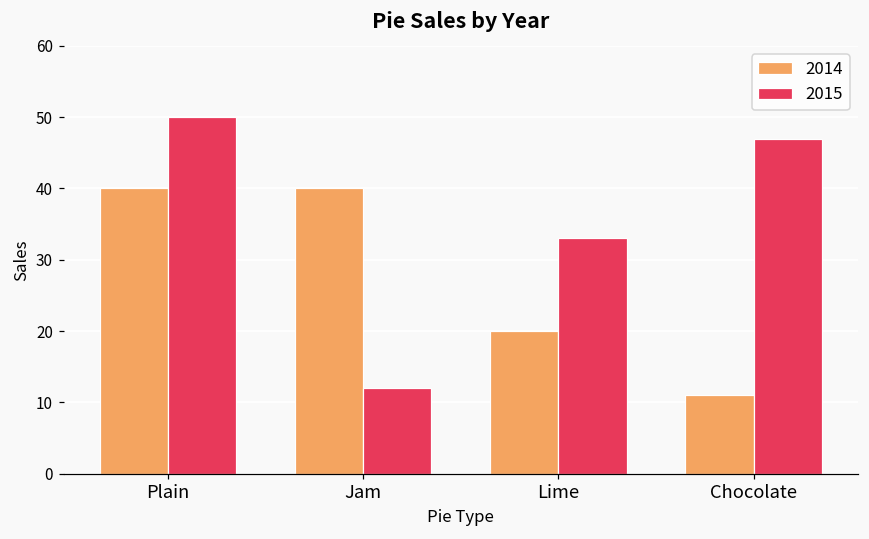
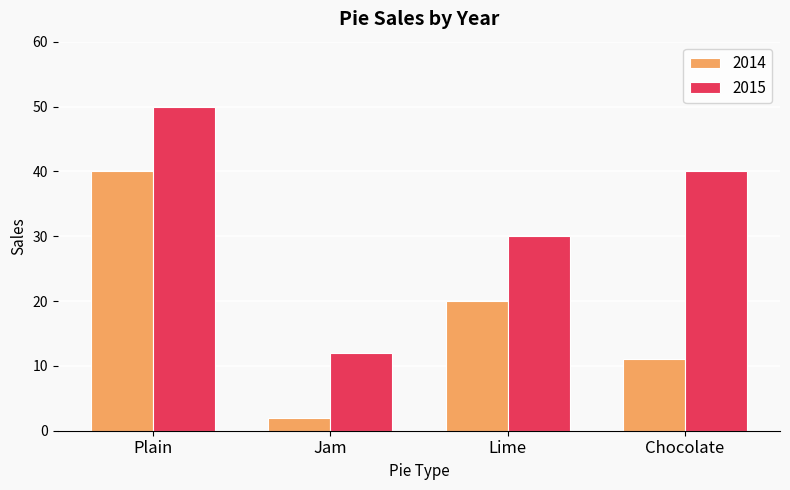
2014, Jam: 40 -> 2
2015, Lime: 33 -> 30
2015, Chocolate: 47 -> 40
